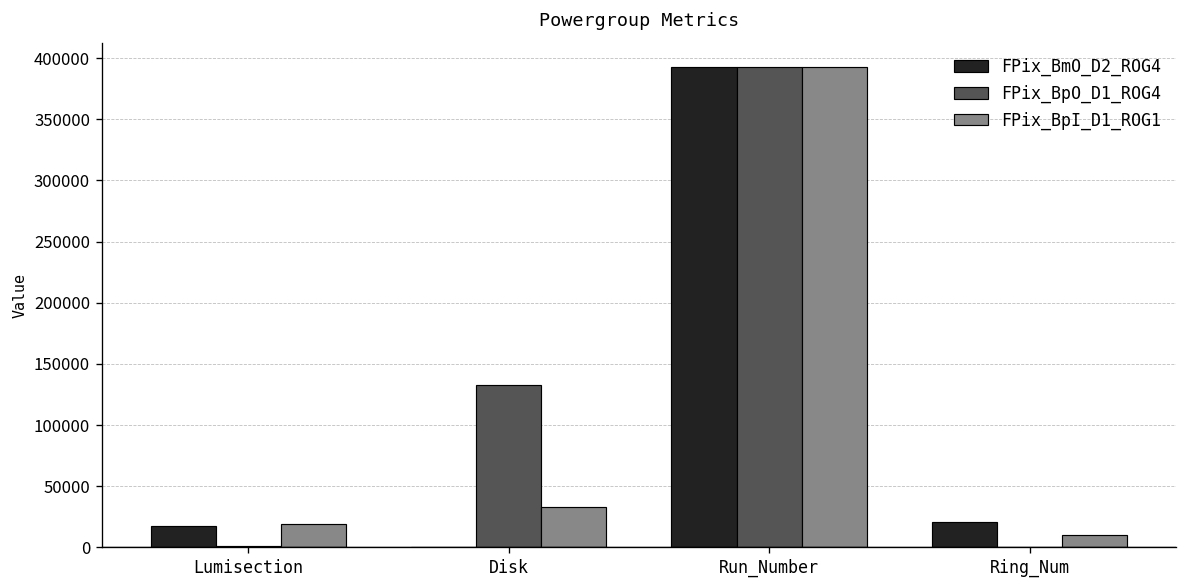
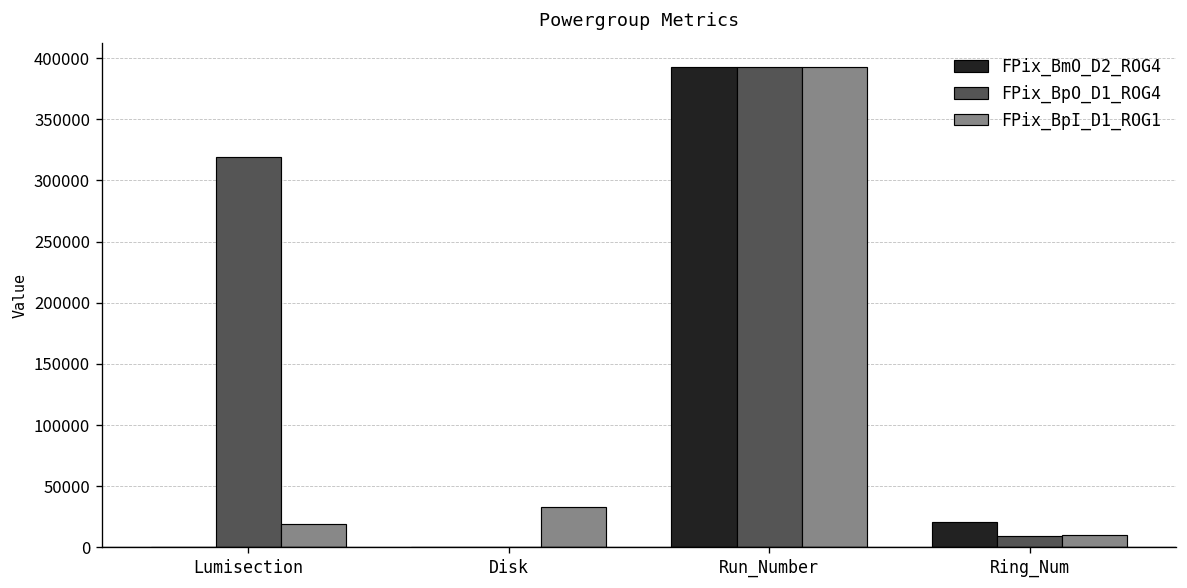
FPix_BmO_D2_ROG4, Lumisection: 18000 -> 1000
FPix_BpO_D1_ROG4, Lumisection: 1000 -> 320000
FPix_BpO_D1_ROG4, Disk: 133000 -> 0
FPix_BpO_D1_ROG4, Ring_Num: 0 -> 9000
